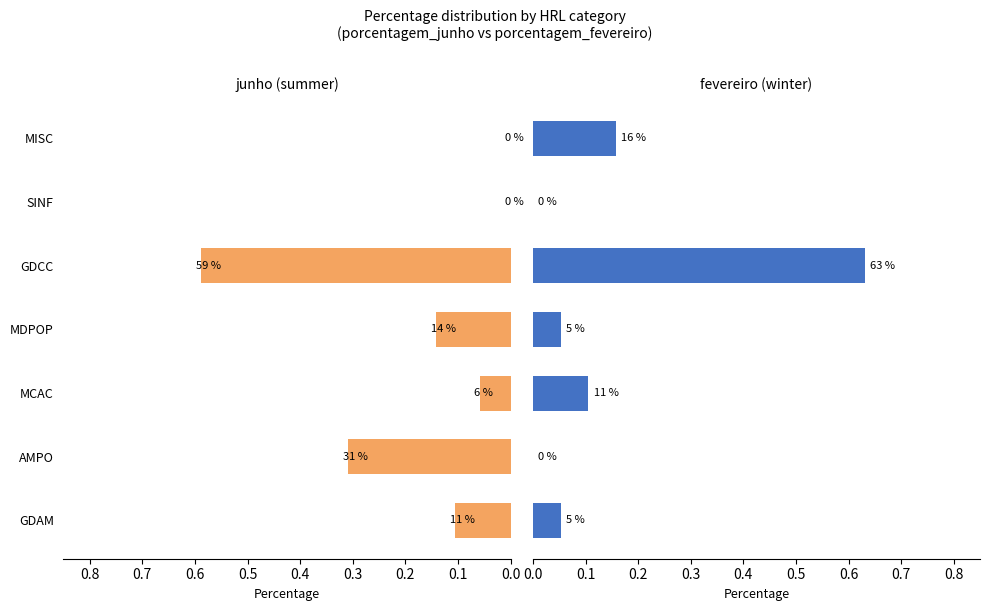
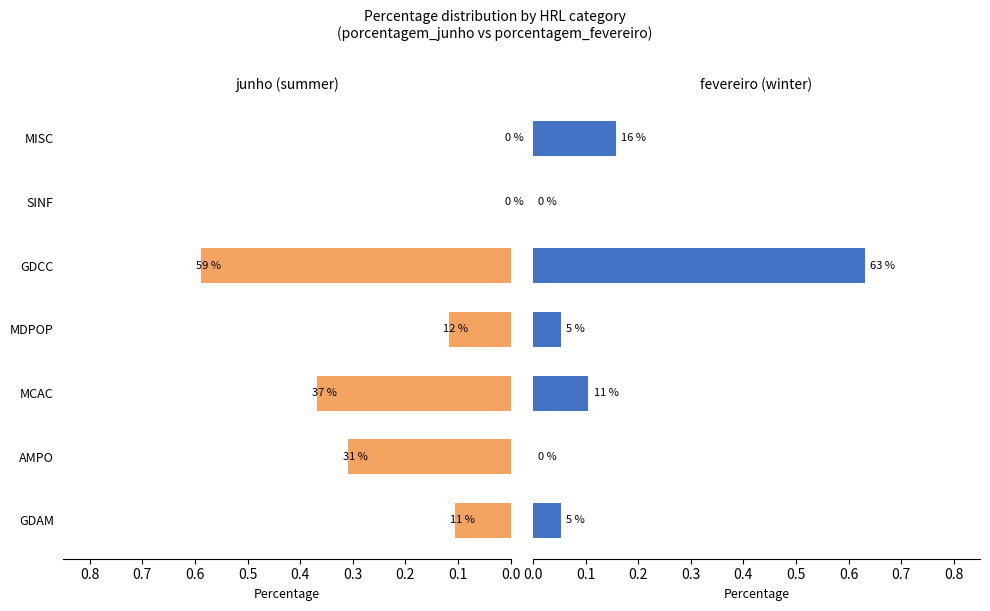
junho (summer), MDPOP: 14 % -> 12 %
junho (summer), MCAC: 6 % -> 37 %
